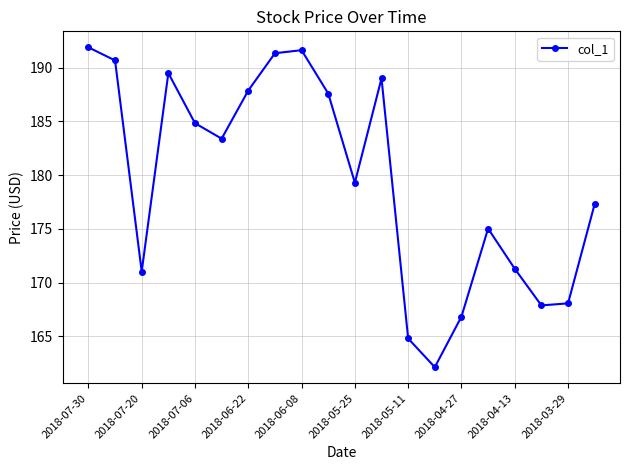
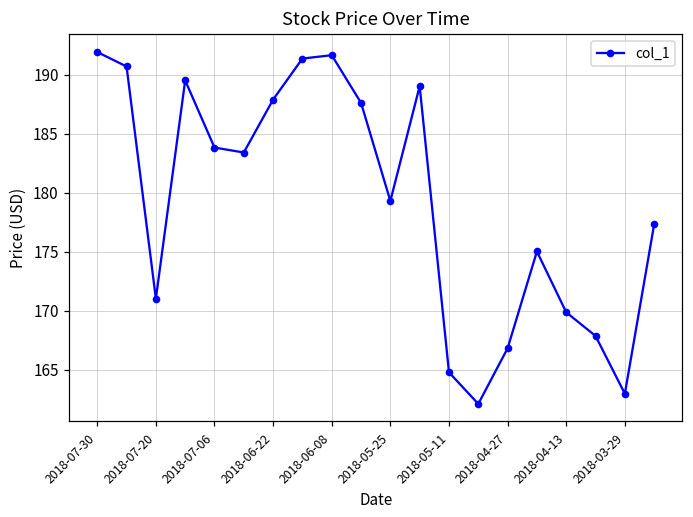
2018-07-06: 184.8 -> 183.8
2018-04-13: 171.3 -> 169.9
2018-03-29: 168.1 -> 163.0
